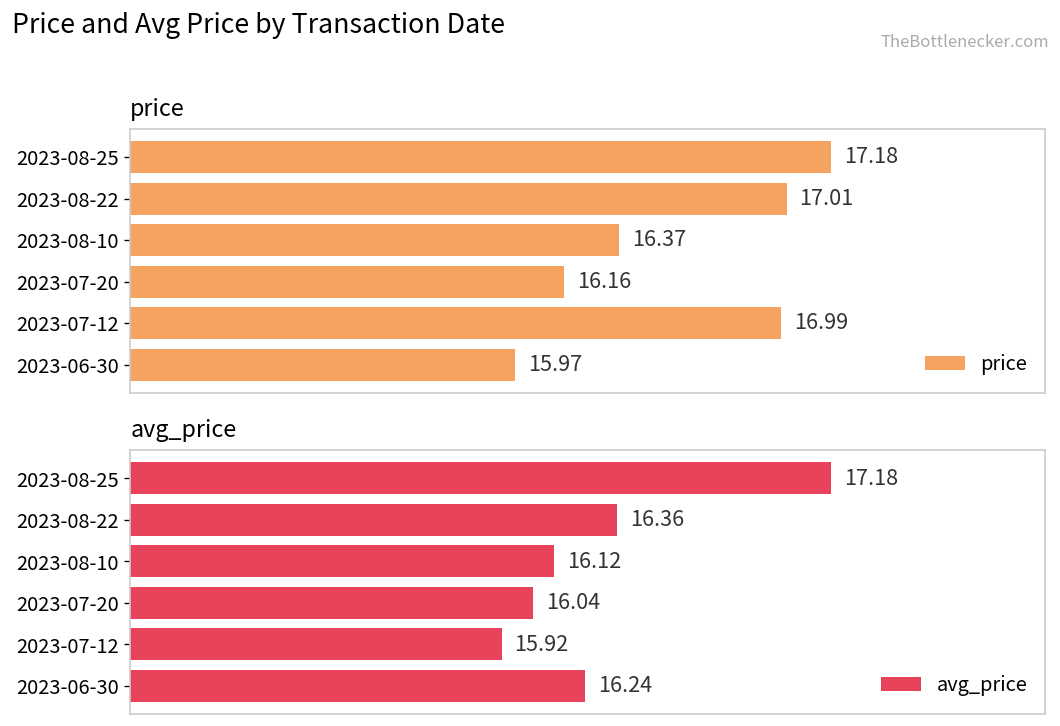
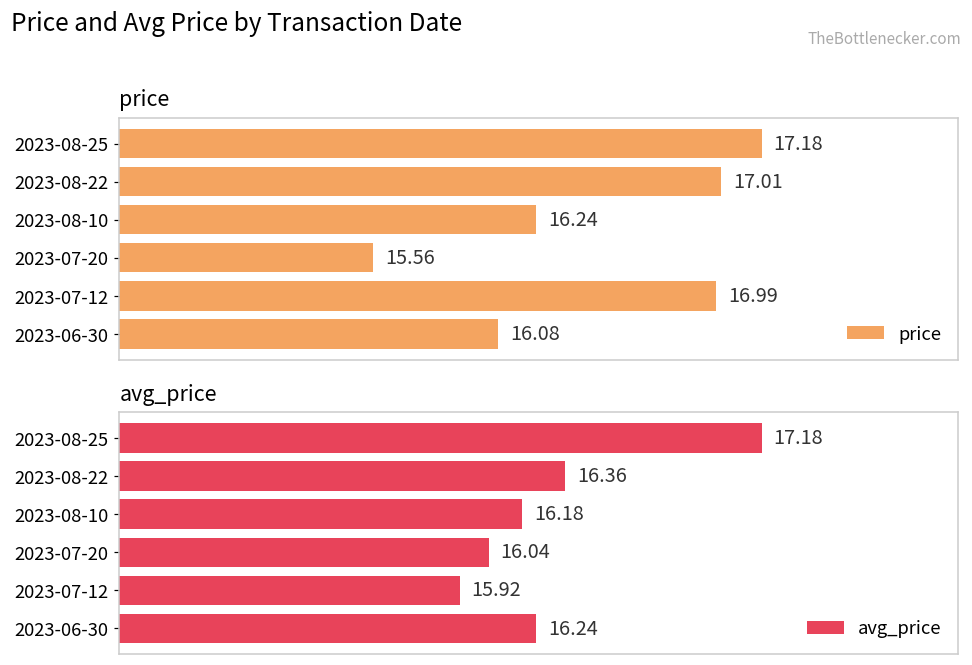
price, 2023-08-10: 16.37 -> 16.24
price, 2023-07-20: 16.16 -> 15.56
price, 2023-06-30: 15.97 -> 16.08
avg_price, 2023-08-10: 16.12 -> 16.18
